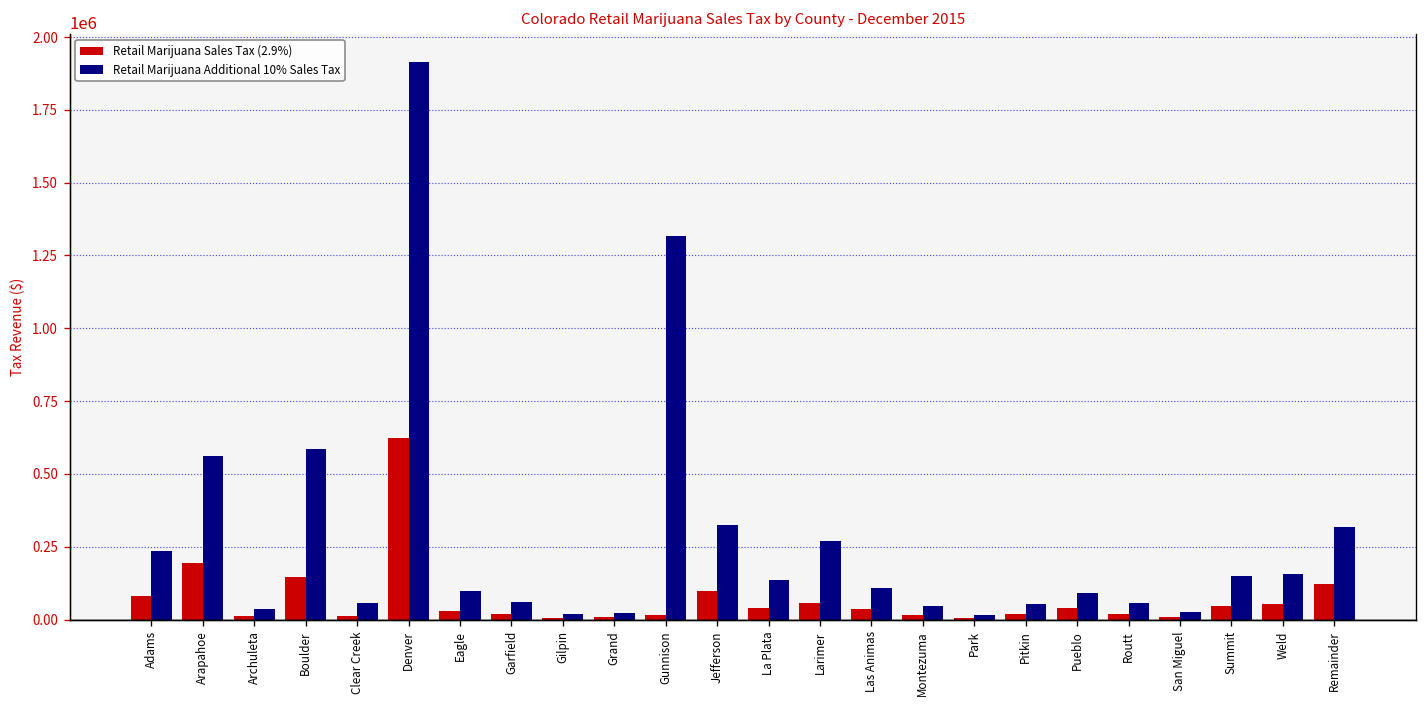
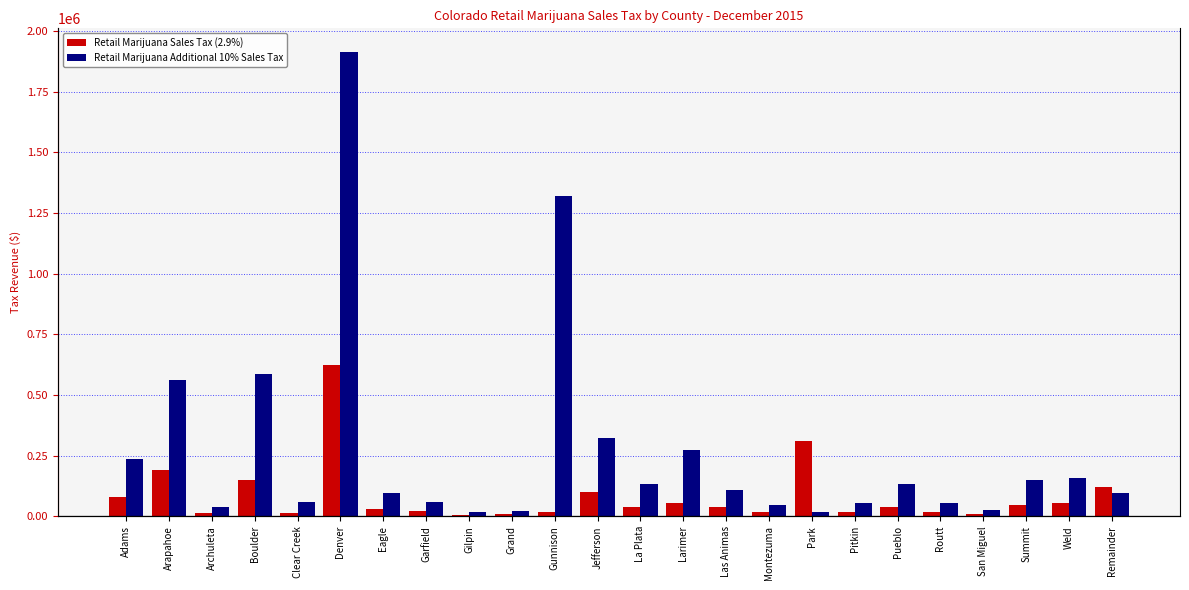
Retail Marijuana Sales Tax (2.9%), Park: 10000 -> 310000
Retail Marijuana Additional 10% Sales Tax, Pueblo: 90000 -> 130000
Retail Marijuana Additional 10% Sales Tax, Remainder: 320000 -> 100000
